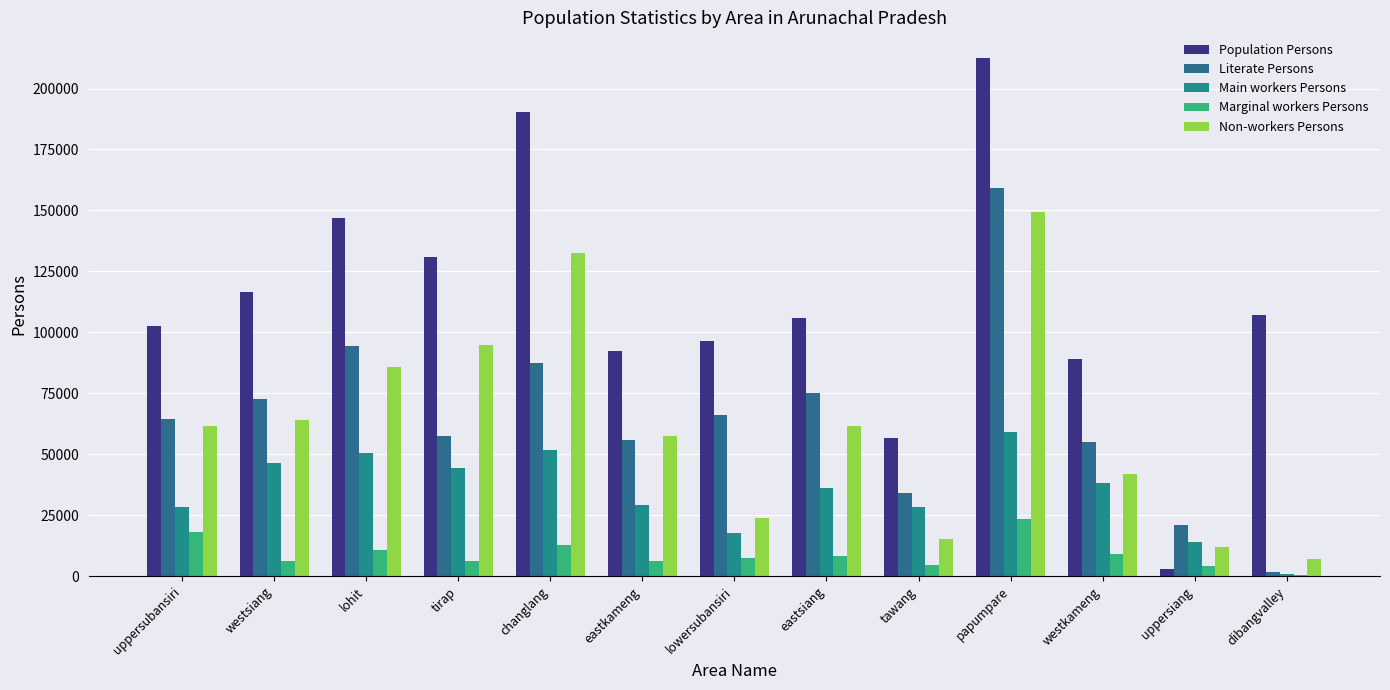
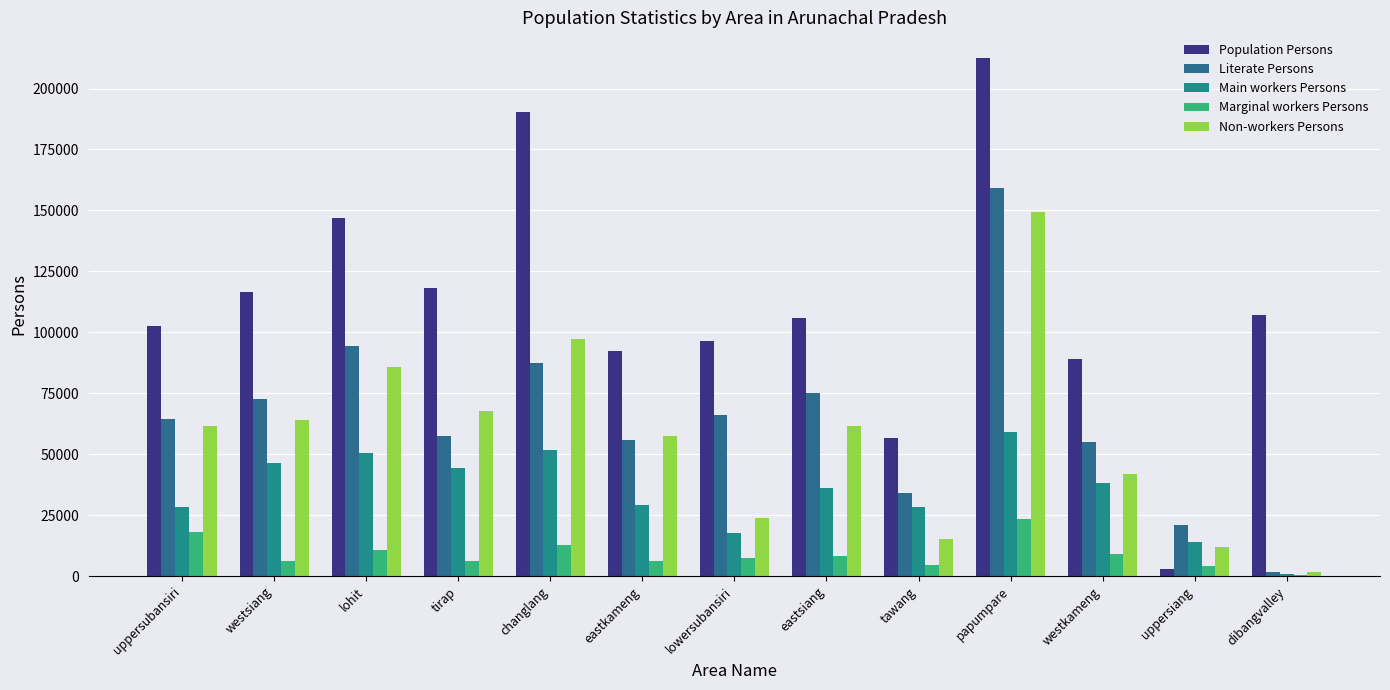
Population Persons, tirap: 131000 -> 118000
Non-workers Persons, tirap: 95000 -> 68000
Non-workers Persons, changlang: 132000 -> 97000
Non-workers Persons, dibangvalley: 7000 -> 2000
